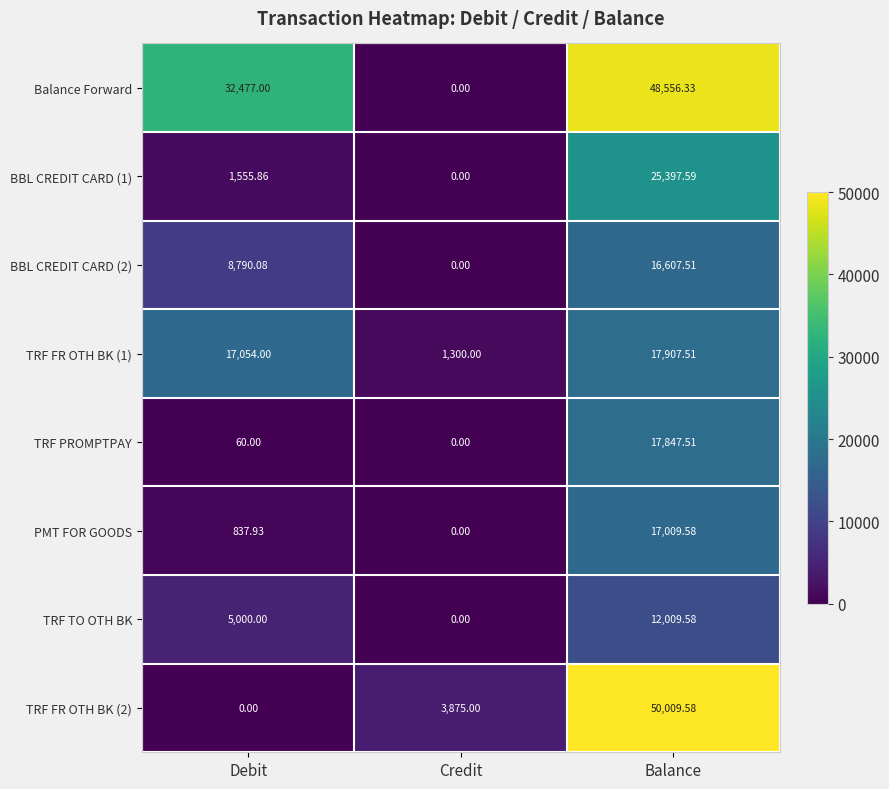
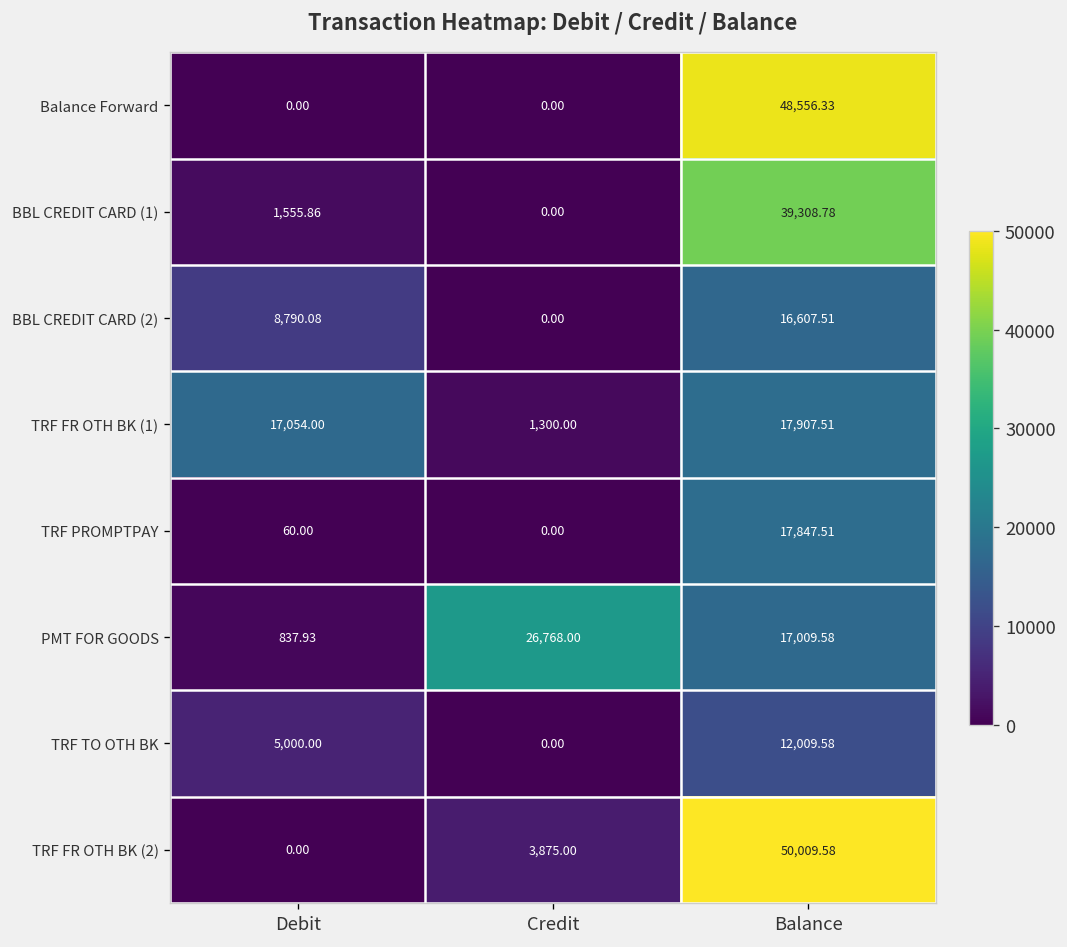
Balance Forward, Debit: 32,477.00 -> 0.00
BBL CREDIT CARD (1), Balance: 25,397.59 -> 39,308.78
PMT FOR GOODS, Credit: 0.00 -> 26,768.00
